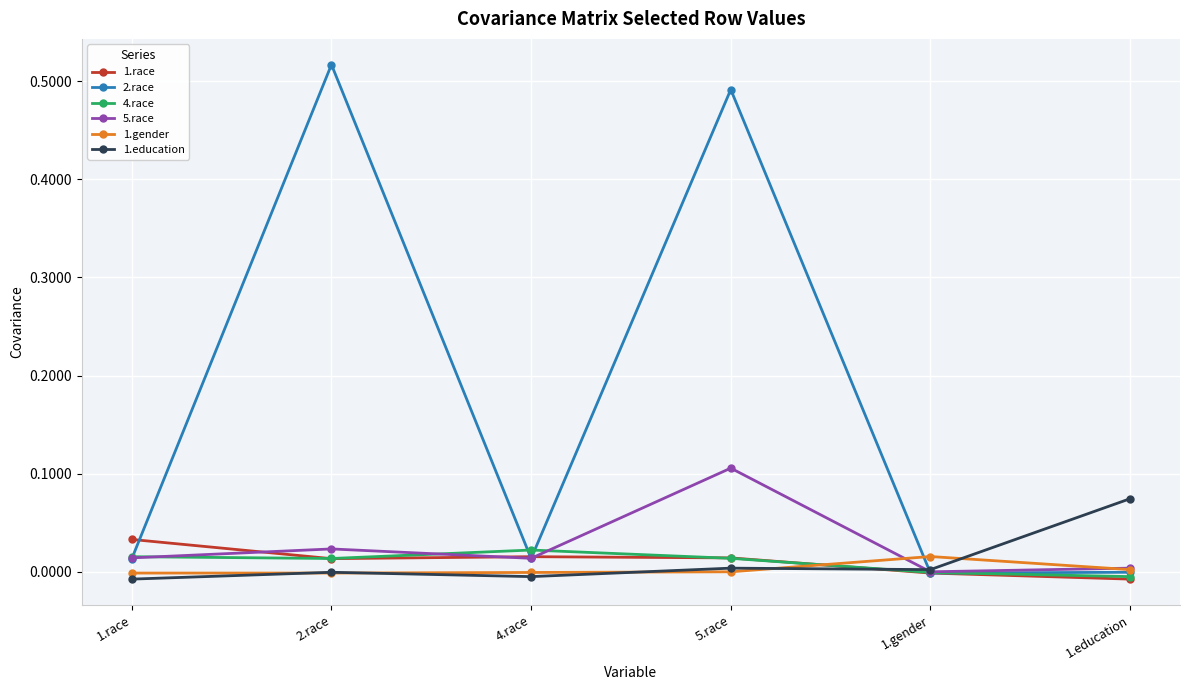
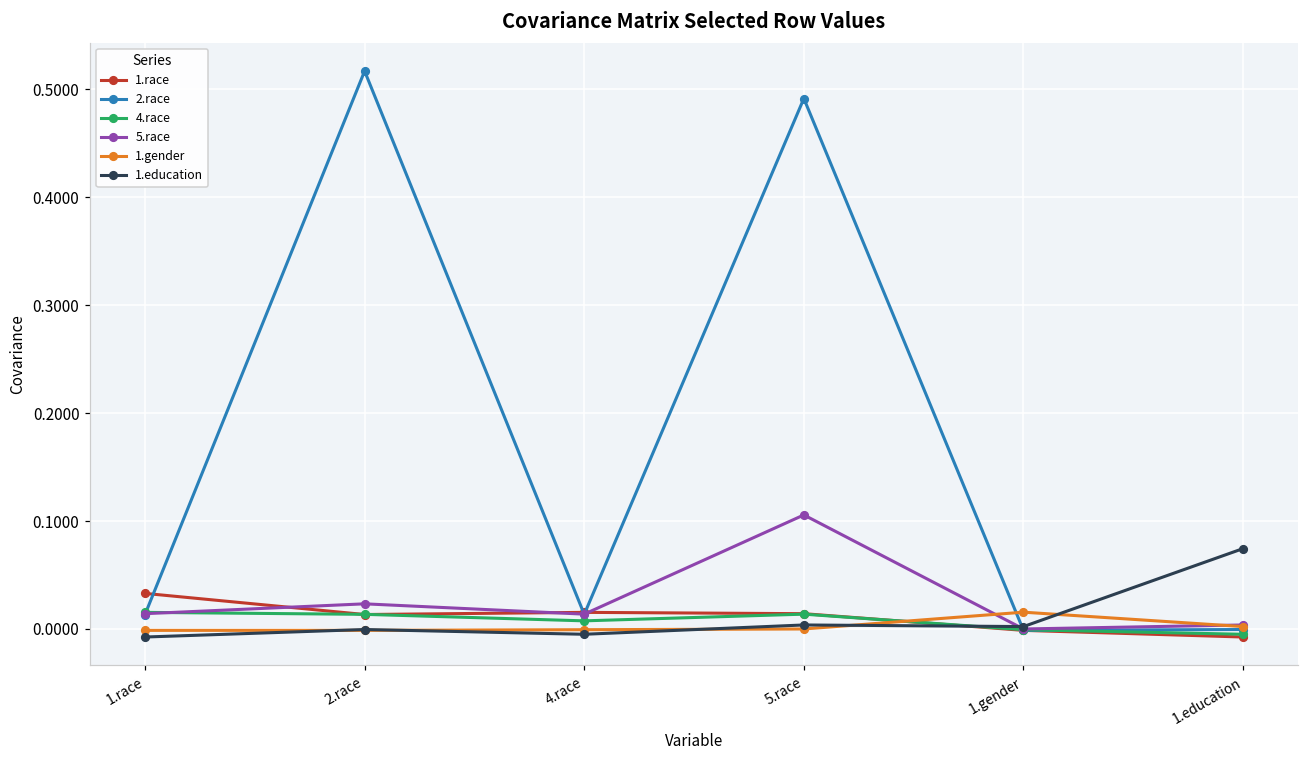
4.race, 4.race: 0.02 -> 0.01
